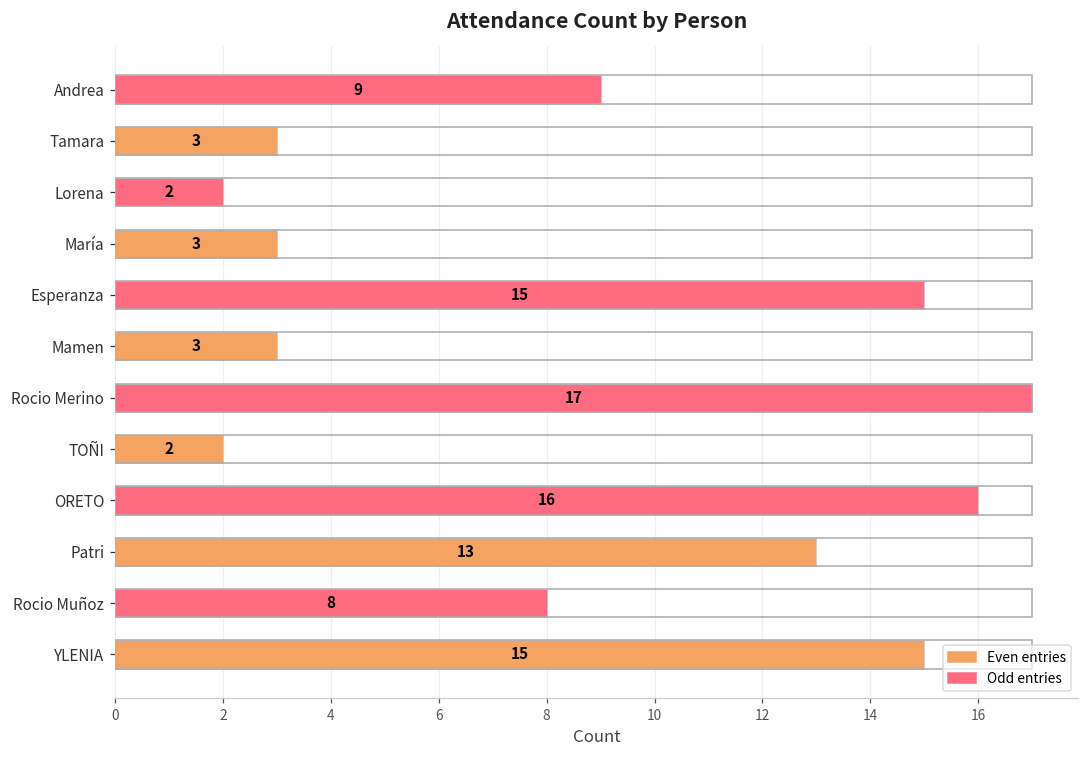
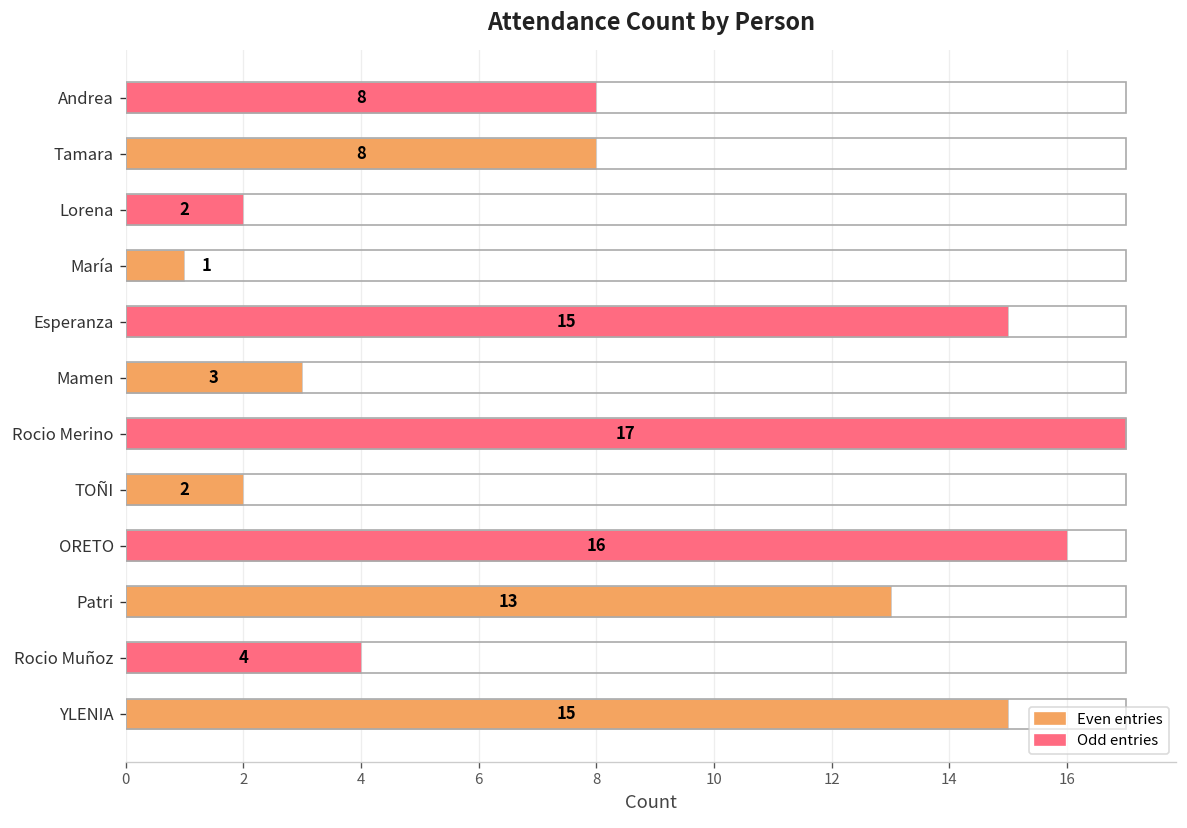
Andrea: 9 -> 8
Tamara: 3 -> 8
María: 3 -> 1
Rocio Muñoz: 8 -> 4
